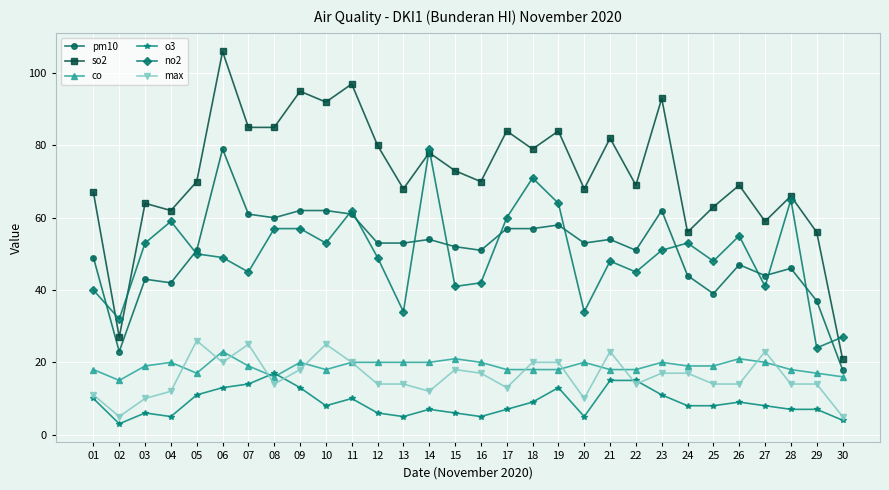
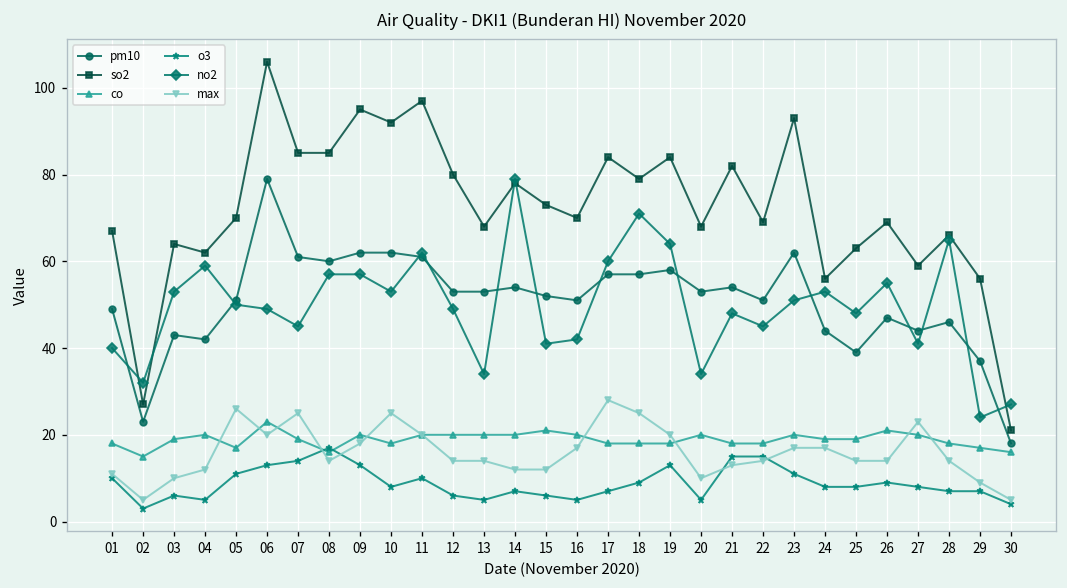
max, 15: 18 -> 12
max, 17: 13 -> 28
max, 18: 20 -> 25
max, 21: 23 -> 13
max, 29: 14 -> 9
